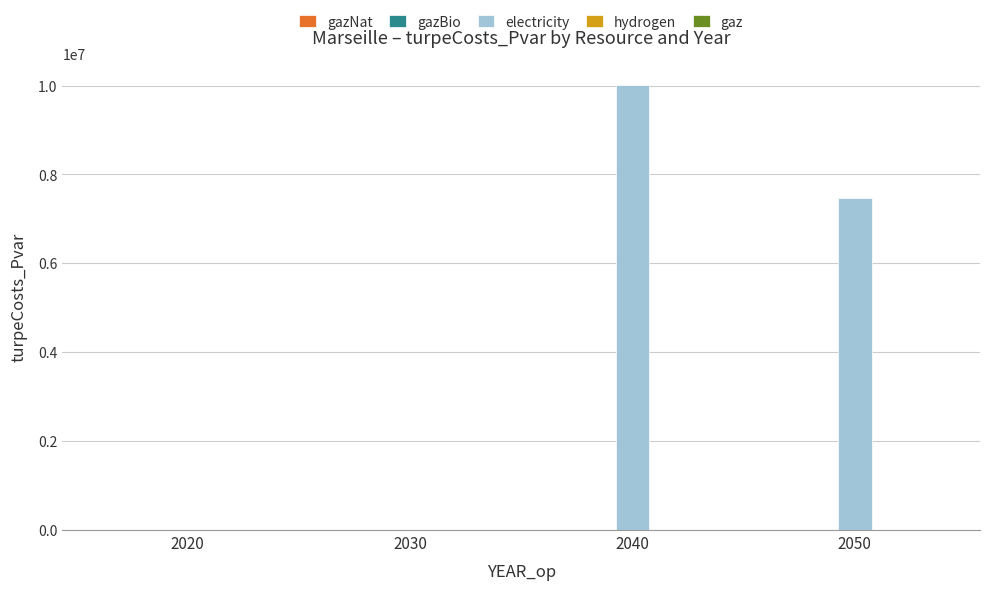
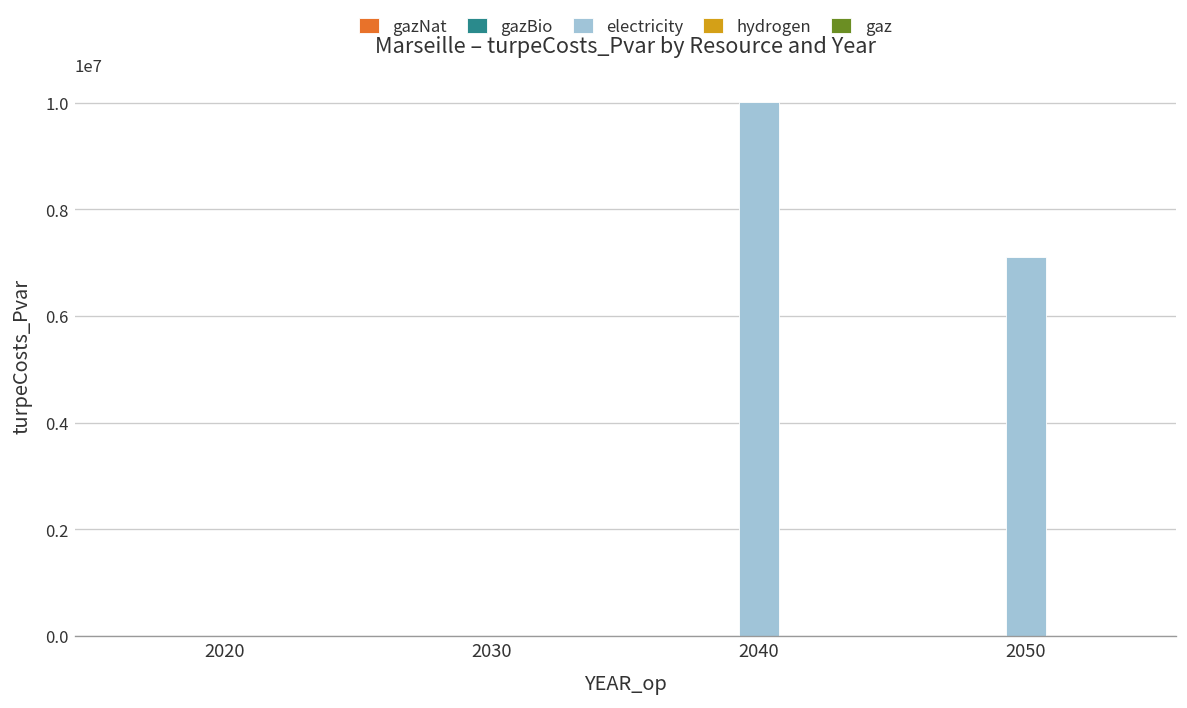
electricity, 2050: 7500000 -> 7100000
